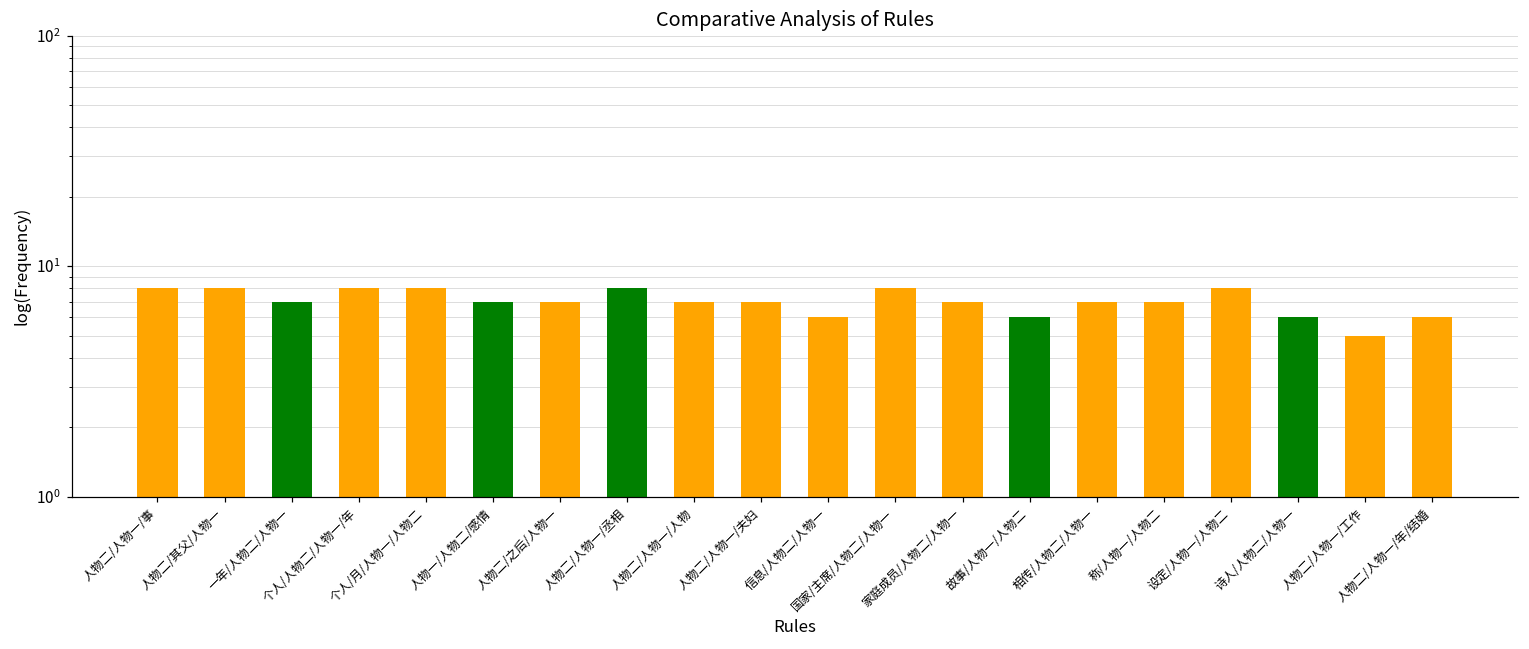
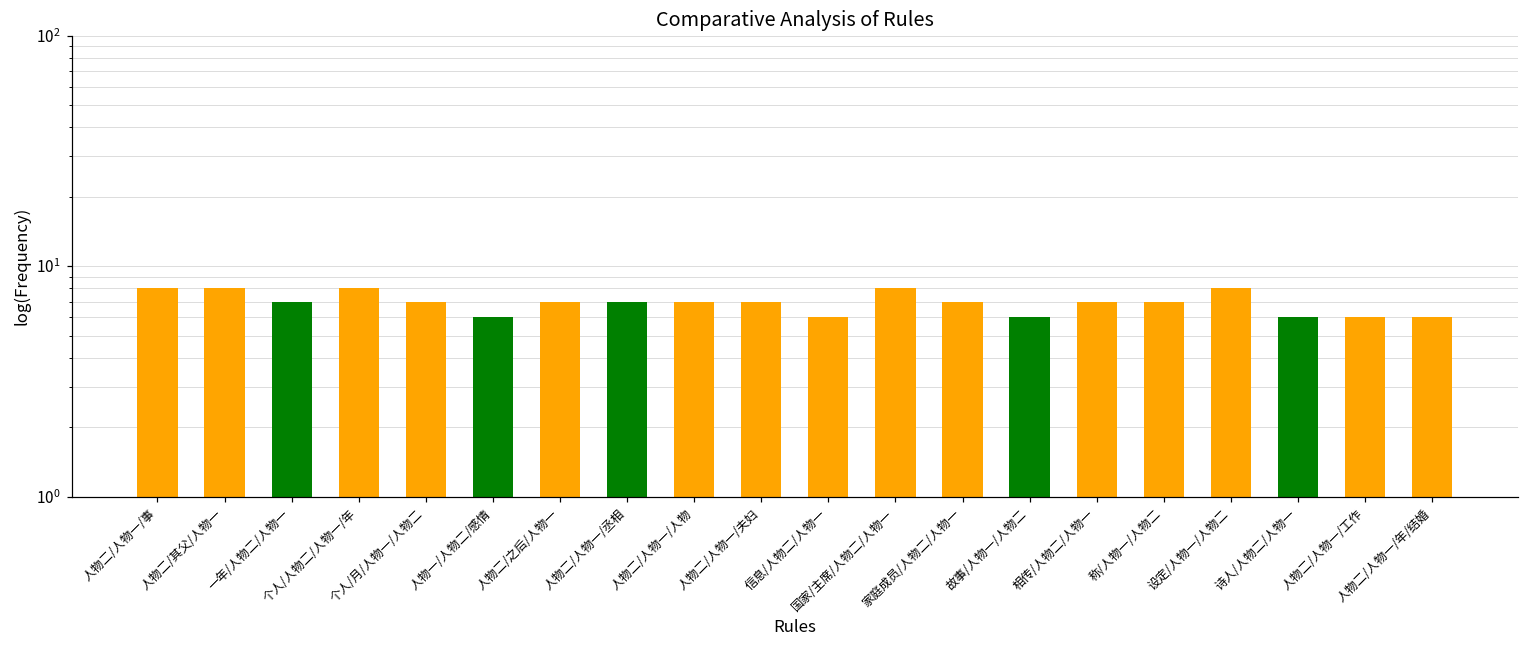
个人/月/人物一/人物二: 8 -> 7
人物一/人物二/感情: 7 -> 6
人物二/人物一/丞相: 8 -> 7
人物二/人物一/工作: 5 -> 6
